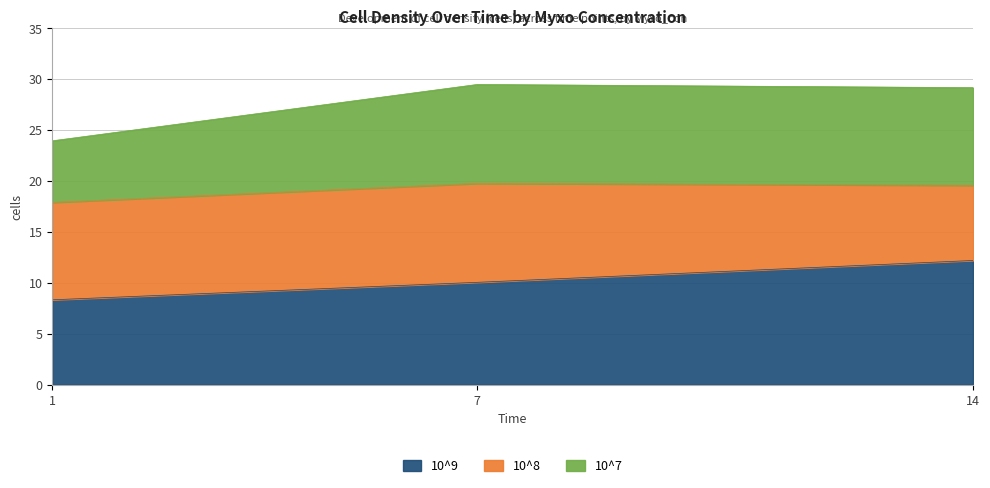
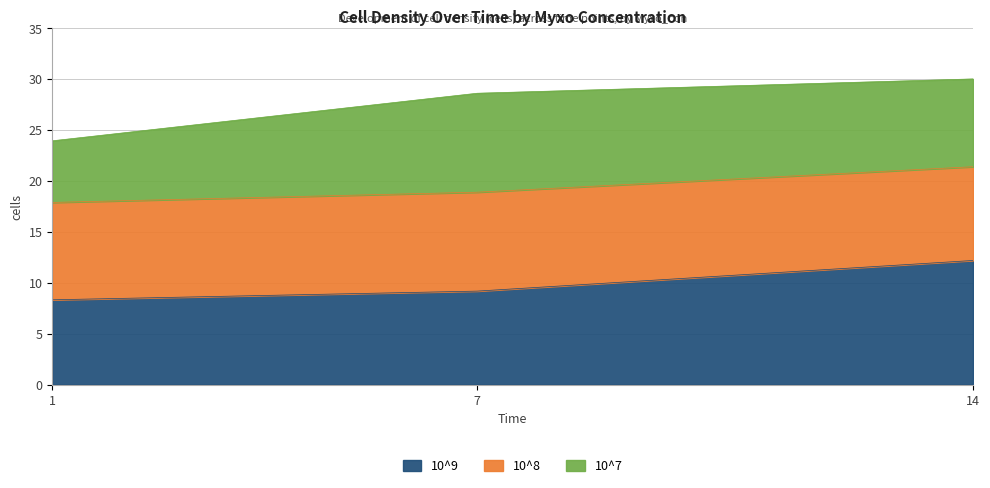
10^9, 7: 10.0 -> 9.2
10^8, 14: 7.4 -> 9.2
10^7, 14: 9.6 -> 8.6
